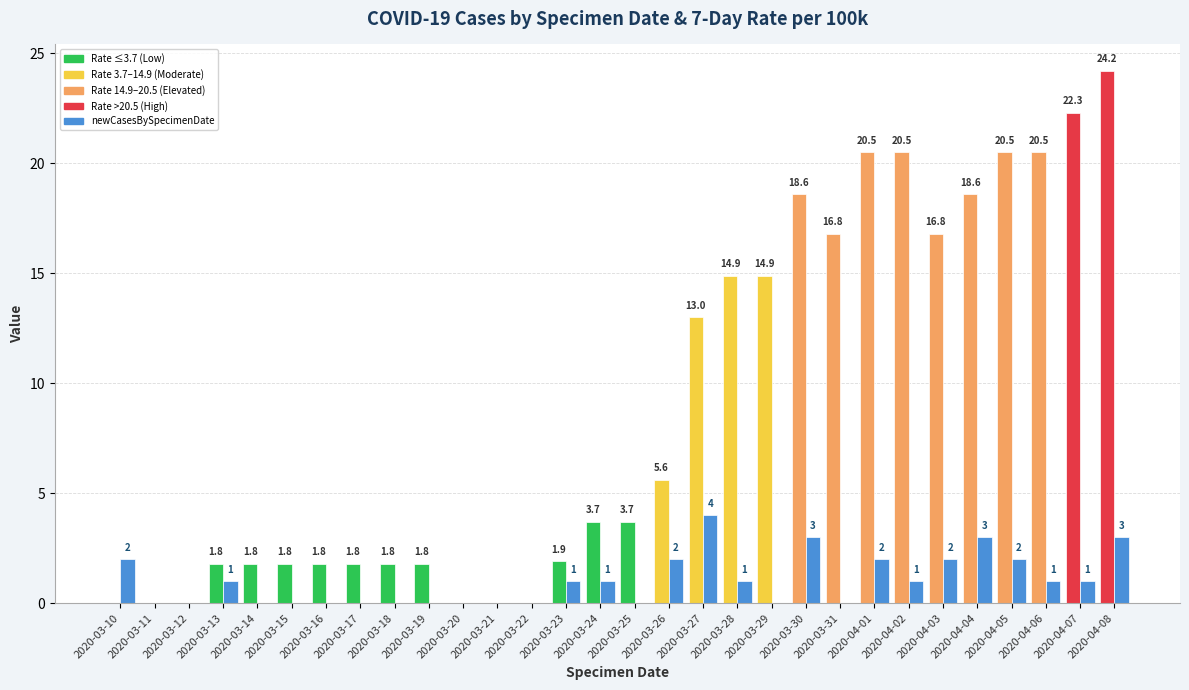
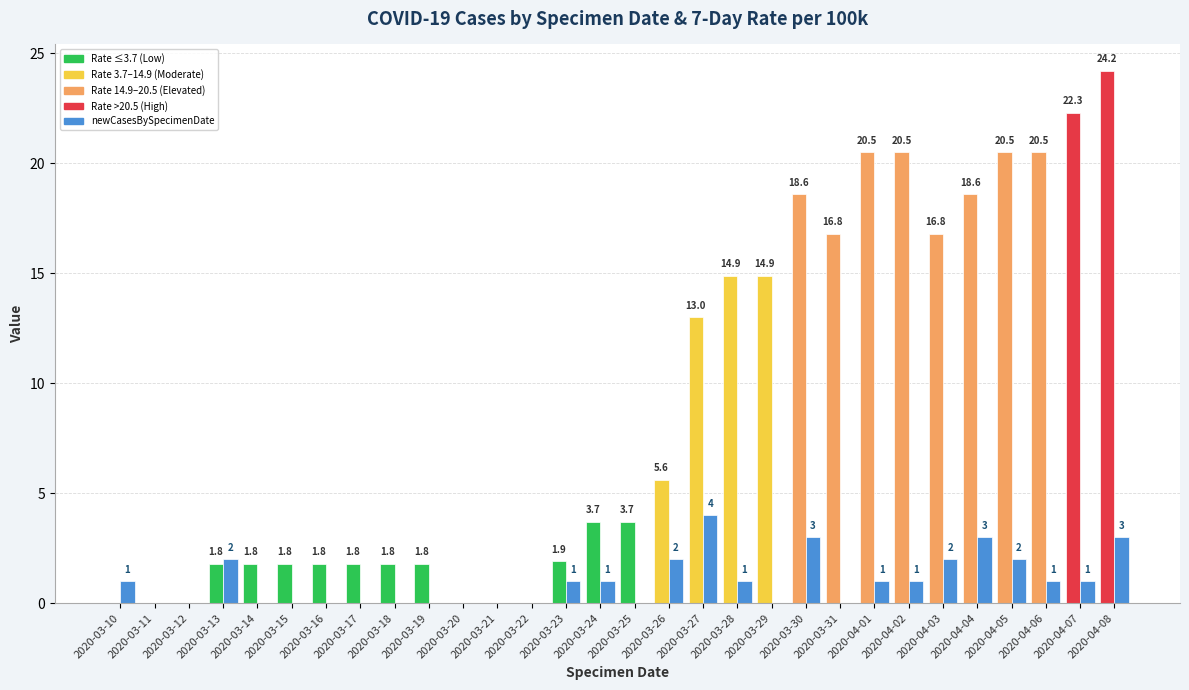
newCasesBySpecimenDate, 2020-03-10: 2 -> 1
newCasesBySpecimenDate, 2020-03-13: 1 -> 2
newCasesBySpecimenDate, 2020-04-01: 2 -> 1
